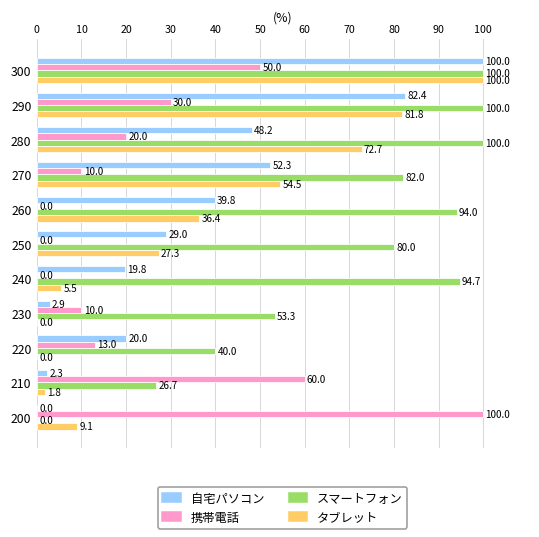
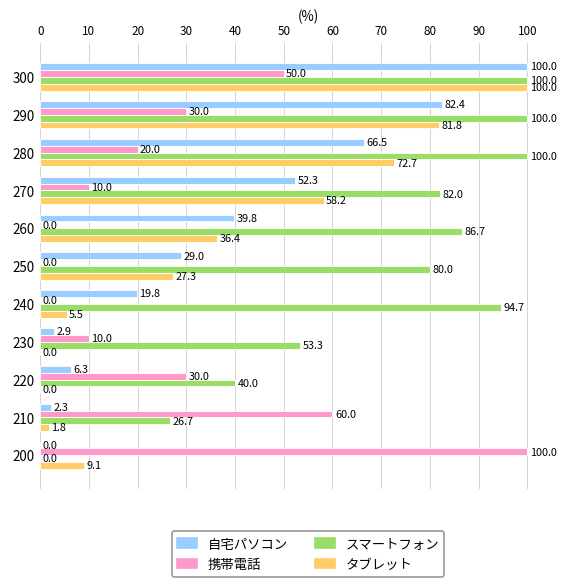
自宅パソコン, 280: 48.2 -> 66.5
タブレット, 270: 54.5 -> 58.2
スマートフォン, 260: 94.0 -> 86.7
自宅パソコン, 220: 20.0 -> 6.3
携帯電話, 220: 13.0 -> 30.0
